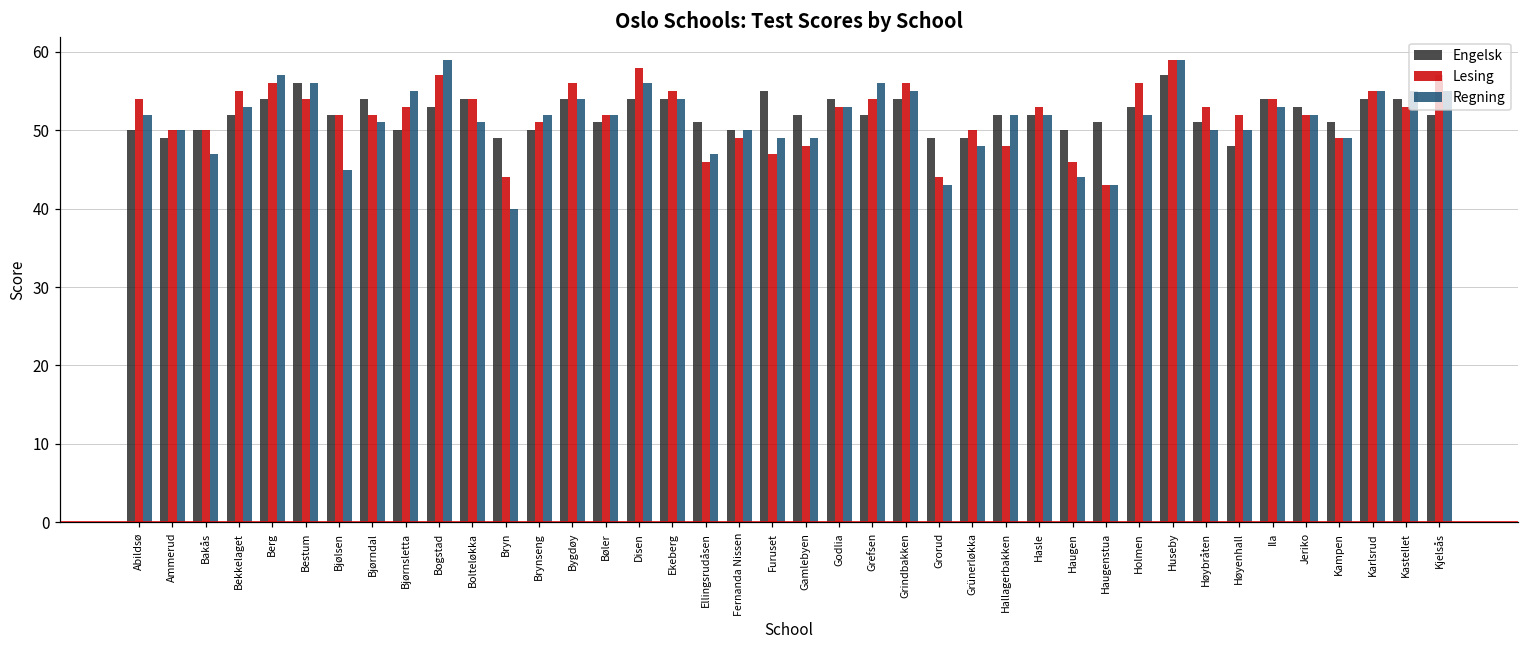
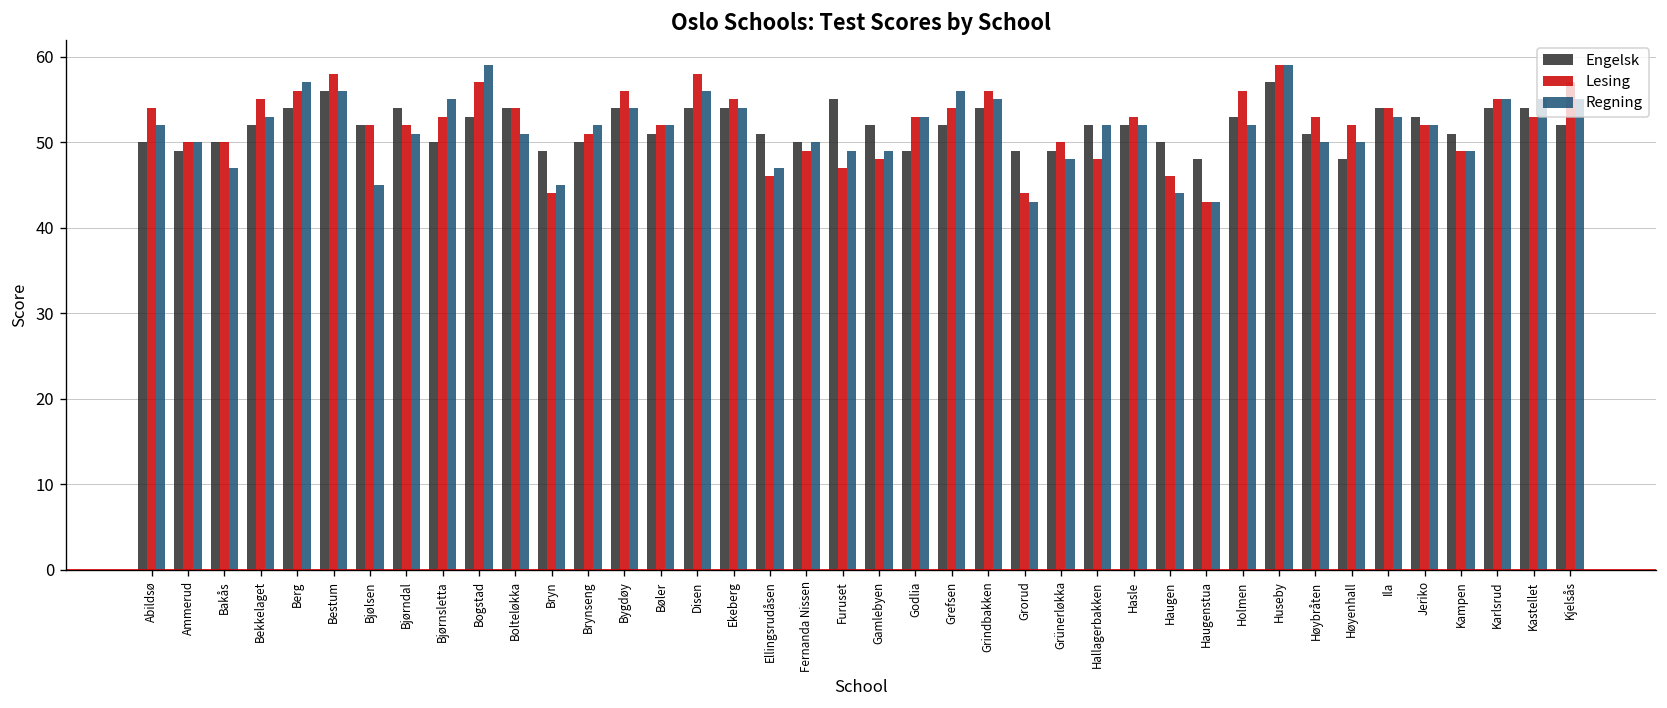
Lesing, Bestum: 54 -> 58
Regning, Bryn: 40 -> 45
Engelsk, Godlia: 54 -> 49
Engelsk, Haugenstua: 51 -> 48
